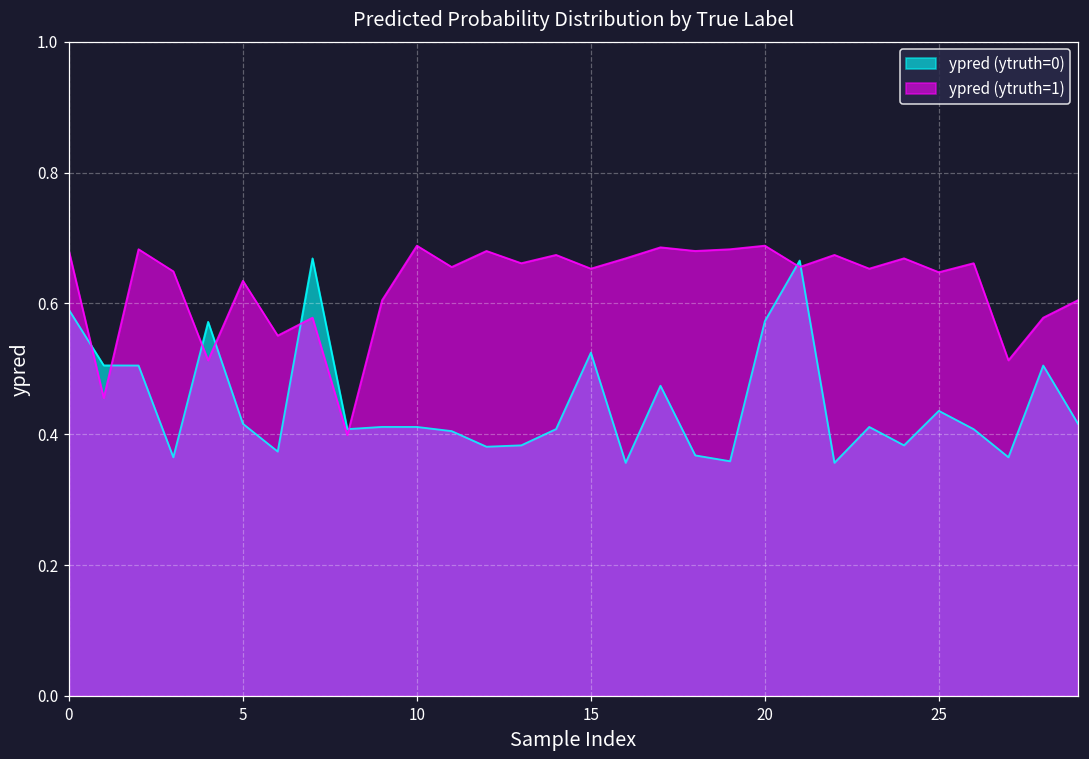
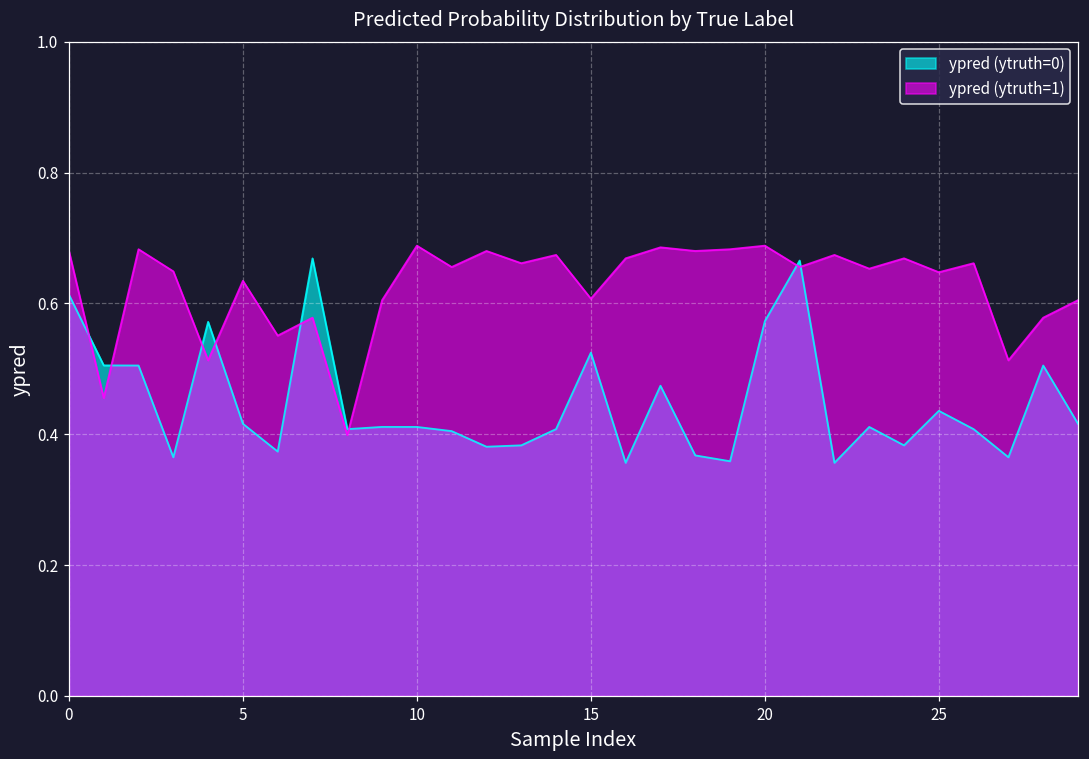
ypred (ytruth=0), 0: 0.59 -> 0.61
ypred (ytruth=1), 15: 0.65 -> 0.61
